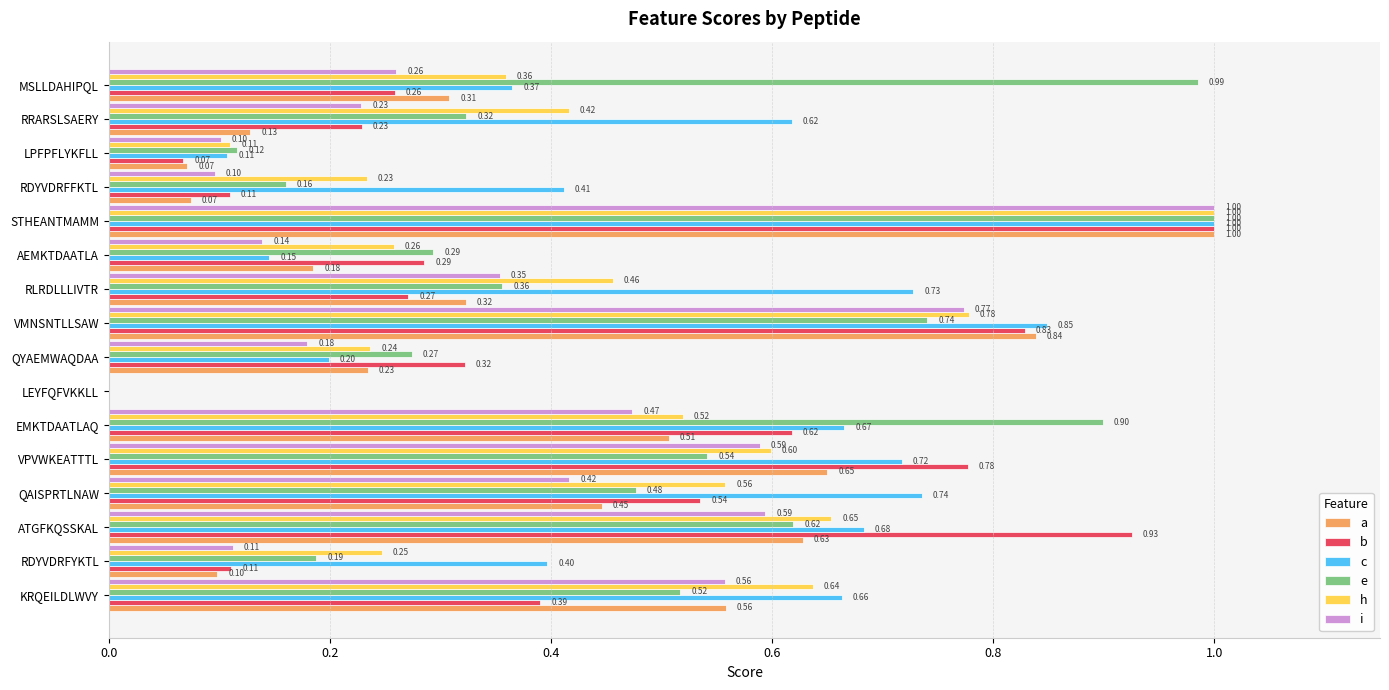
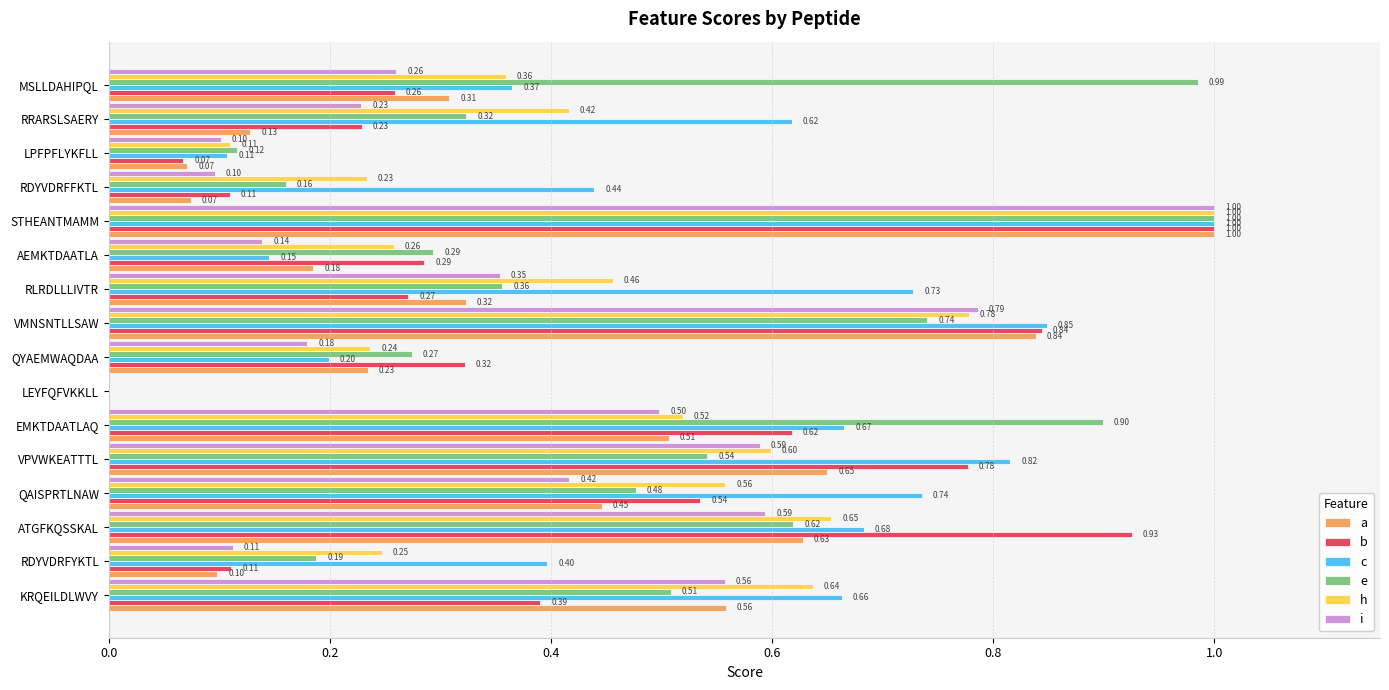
c, RDYVDRFFKTL: 0.41 -> 0.44
i, VMNSNTLLSAW: 0.77 -> 0.79
b, VMNSNTLLSAW: 0.83 -> 0.84
i, EMKTDAATLAQ: 0.47 -> 0.50
c, VPVWKEATTTL: 0.72 -> 0.82
e, KRQEILDLWVY: 0.52 -> 0.51
